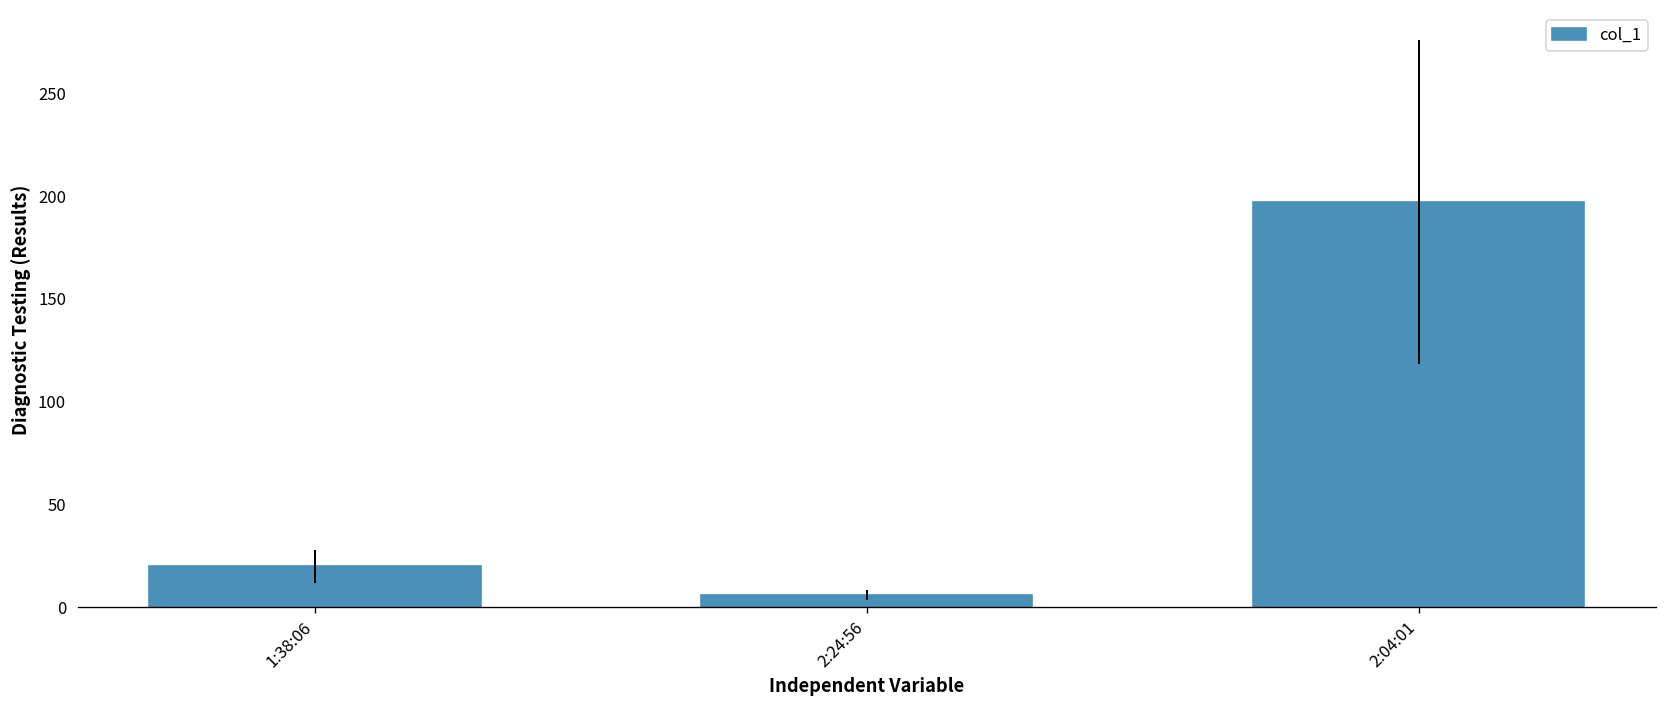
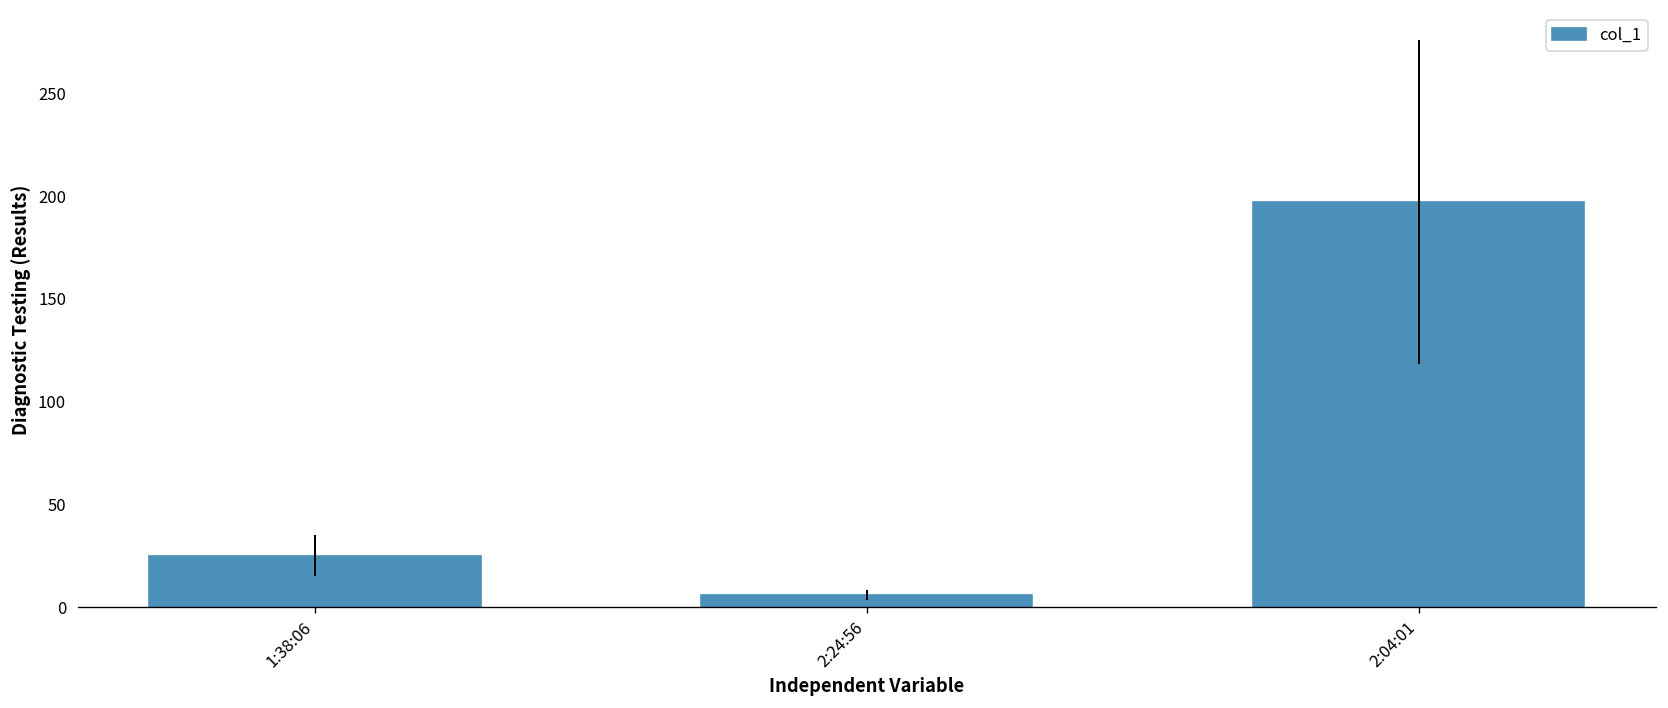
1:38:06: 20 -> 25
